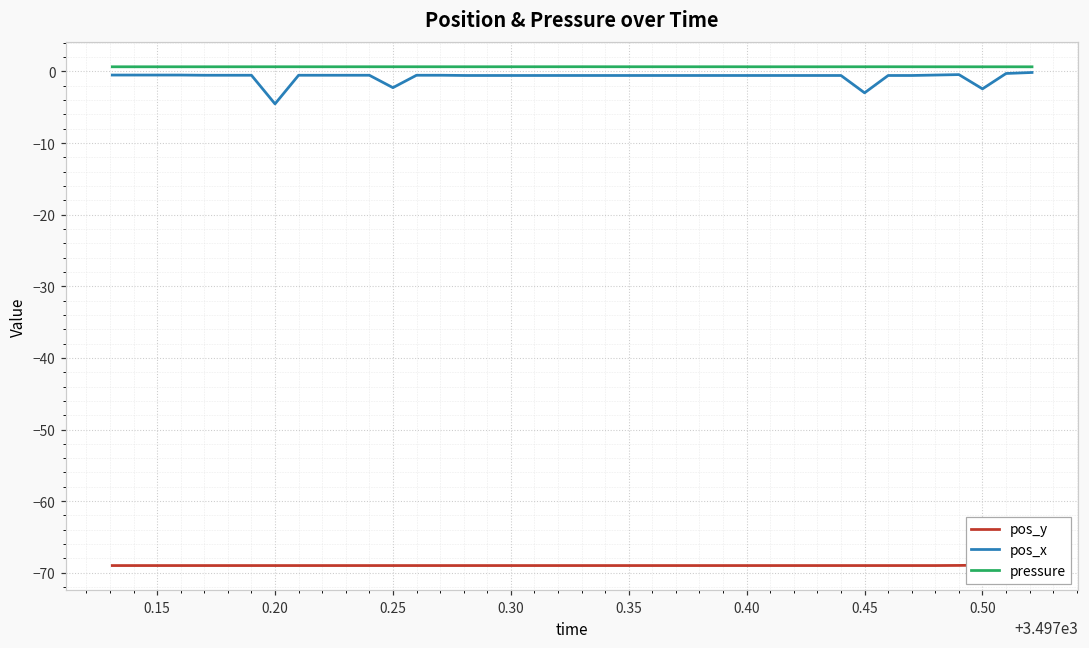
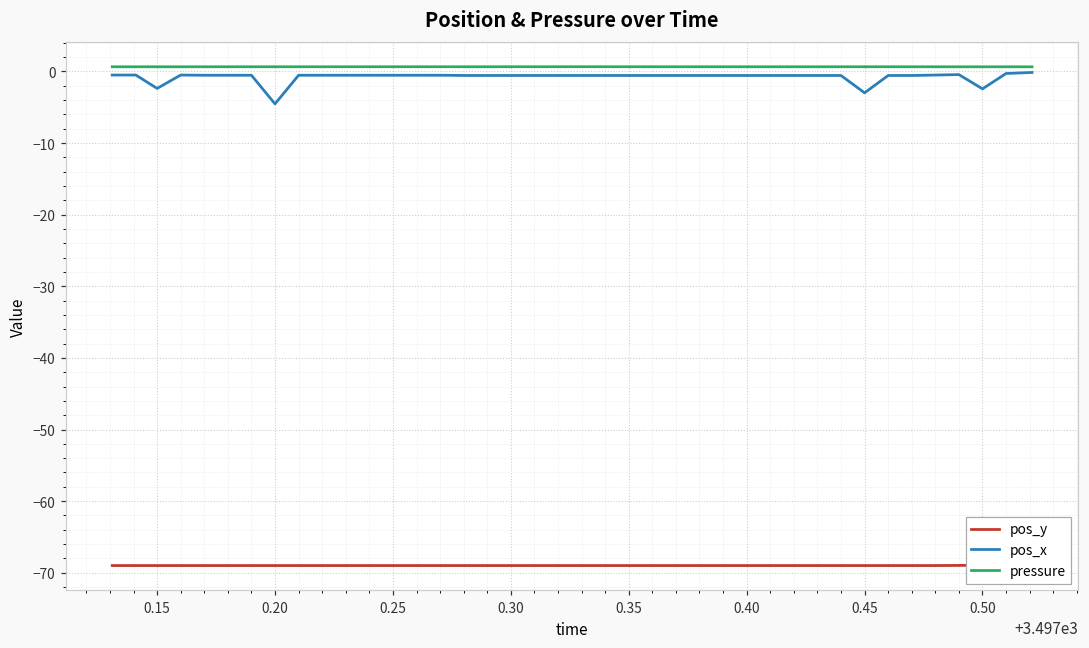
pos_x, 0.15: -1 -> -2
pos_x, 0.25: -2 -> -1
